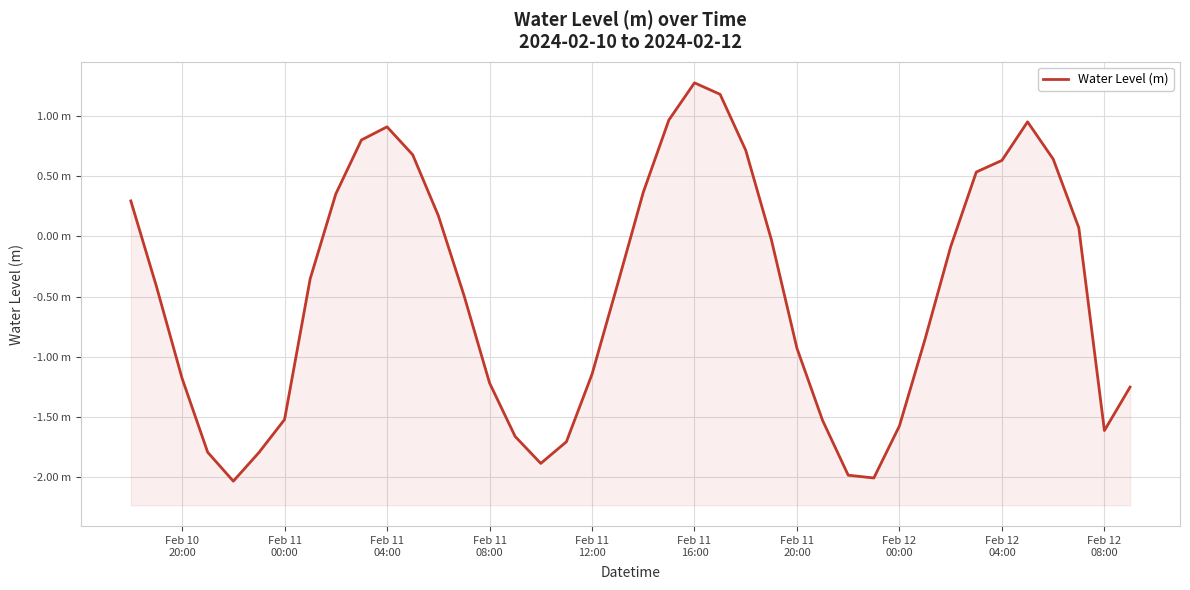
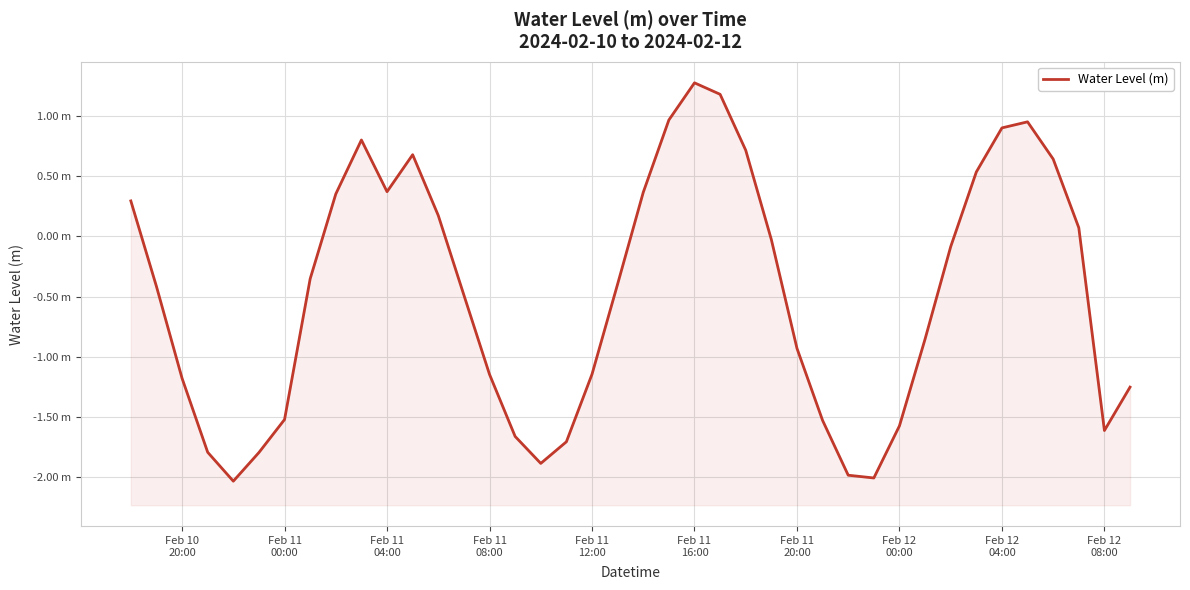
Feb 11 04:00: 0.91 m -> 0.37 m
Feb 11 08:00: -1.22 m -> -1.15 m
Feb 12 04:00: 0.63 m -> 0.90 m
